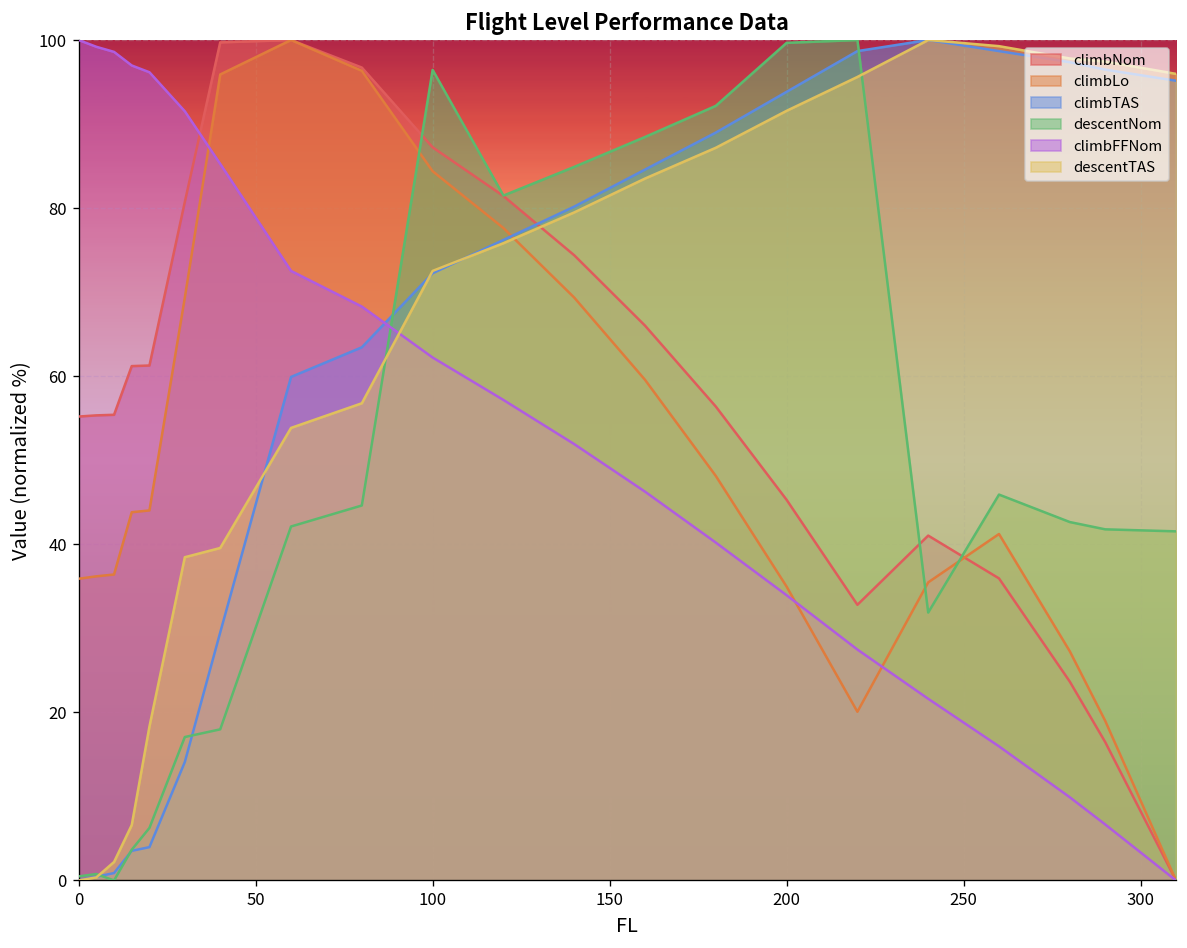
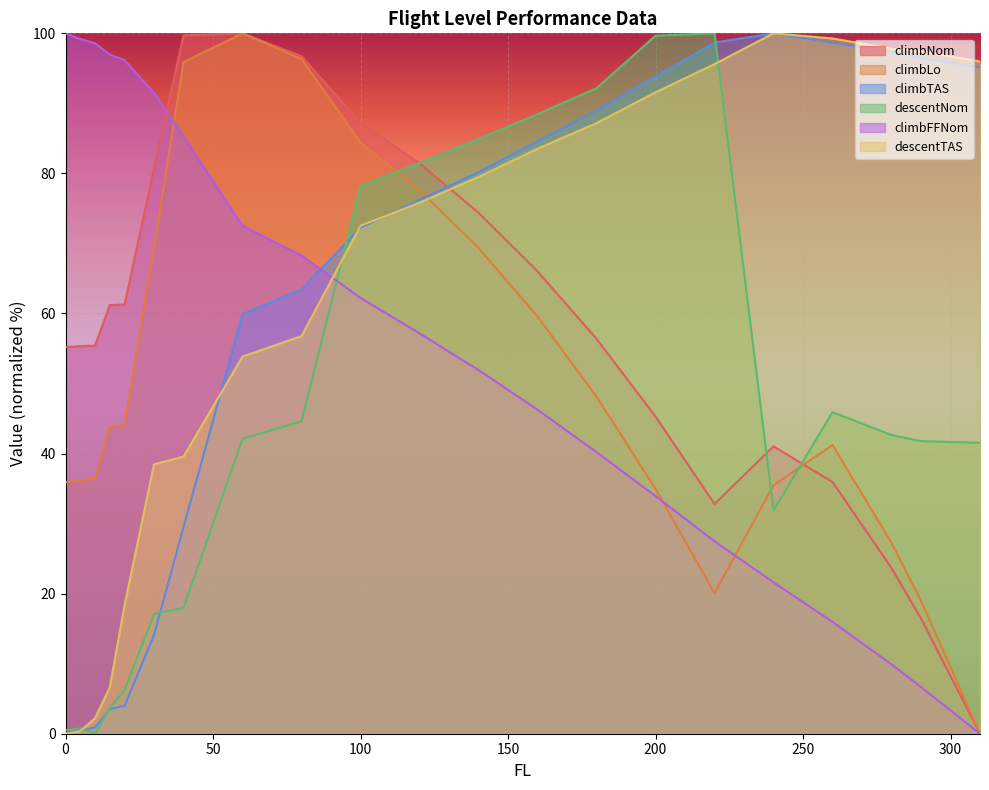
descentNom, 100: 96 -> 78
